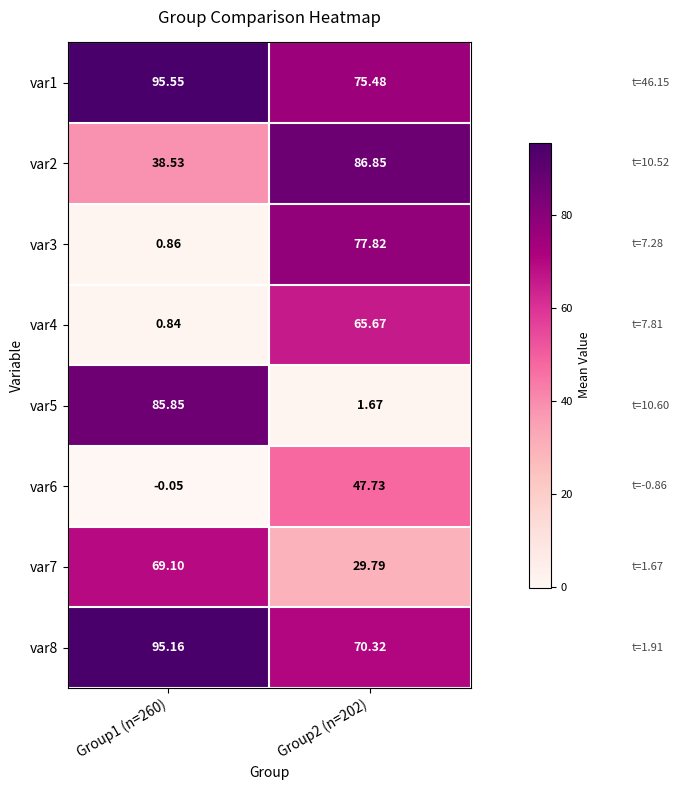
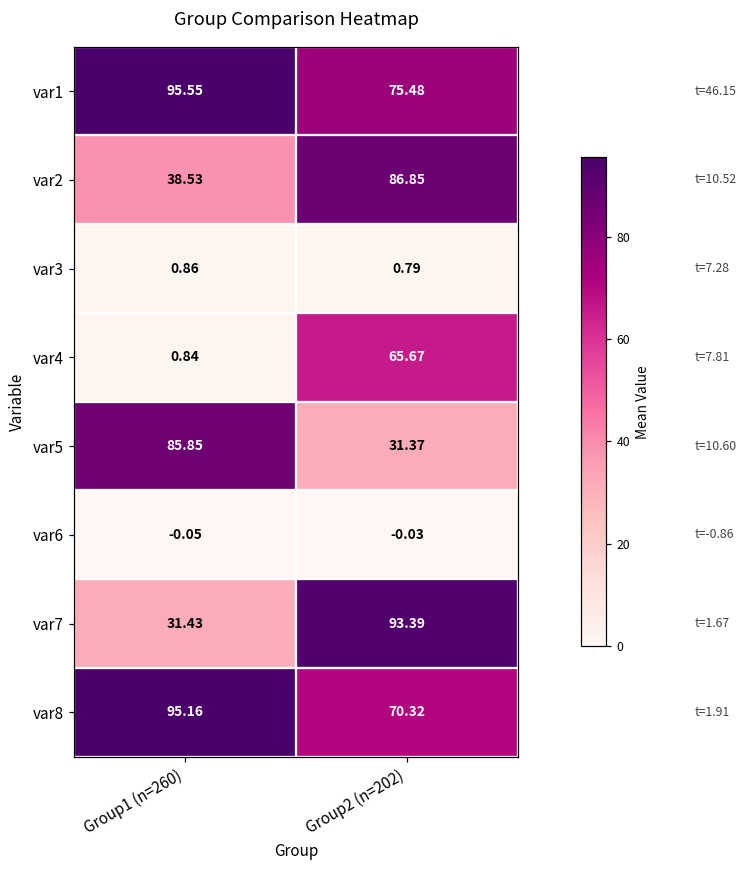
var3, Group2 (n=202): 77.82 -> 0.79
var5, Group2 (n=202): 1.67 -> 31.37
var6, Group2 (n=202): 47.73 -> -0.03
var7, Group1 (n=260): 69.10 -> 31.43
var7, Group2 (n=202): 29.79 -> 93.39
